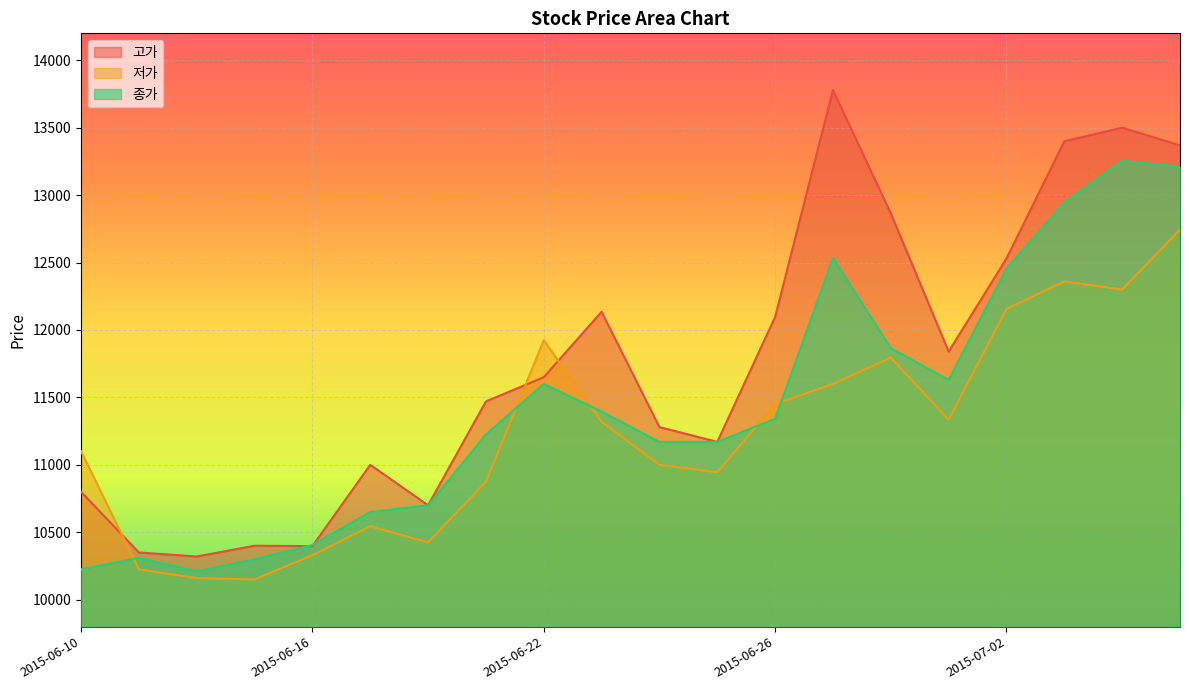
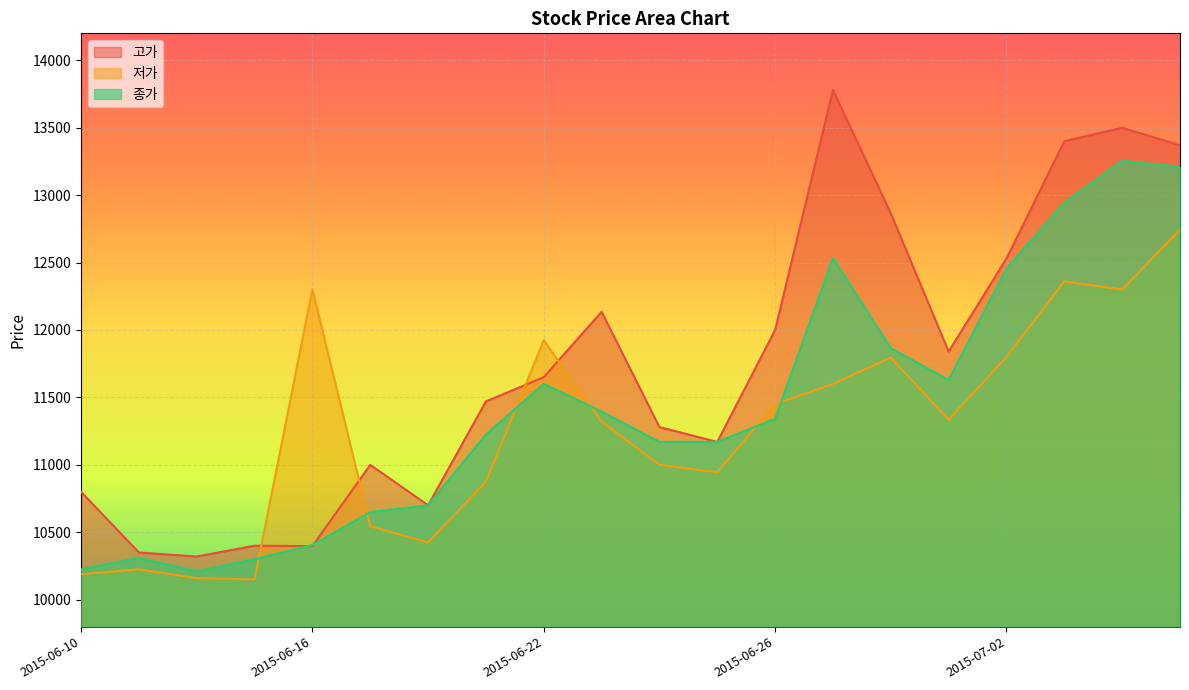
저가, 2015-06-10: 11100 -> 10190
저가, 2015-06-16: 10330 -> 12300
고가, 2015-06-26: 12100 -> 12000
저가, 2015-07-02: 12160 -> 11800
